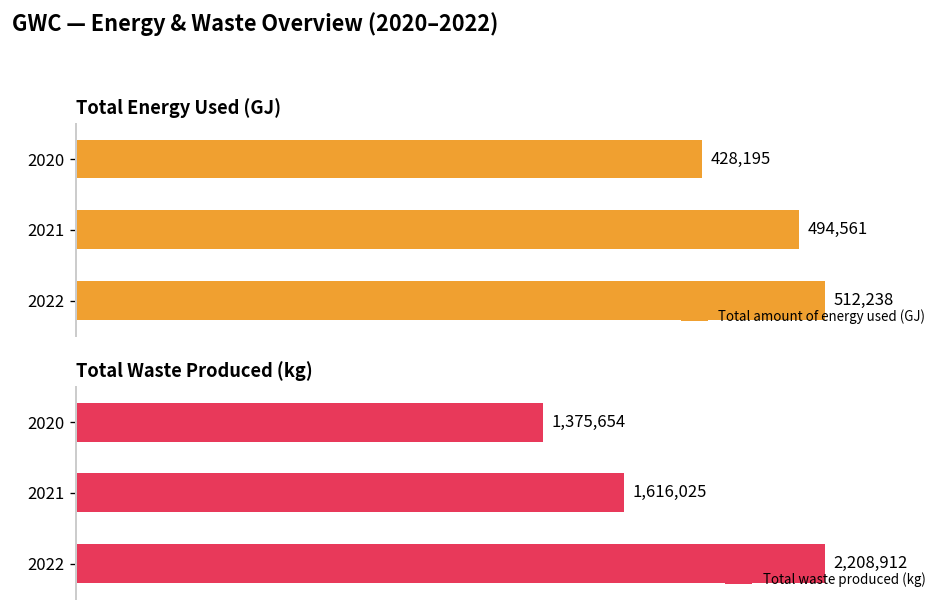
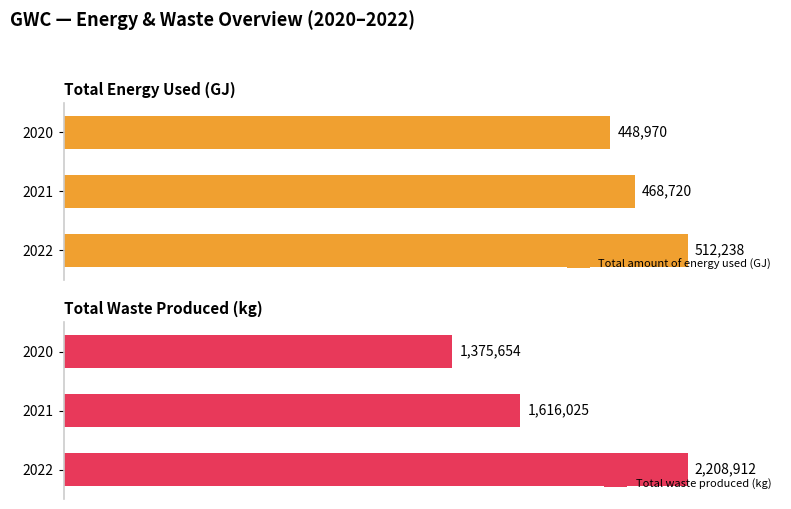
Total Energy Used (GJ), 2020: 428,195 -> 448,970
Total Energy Used (GJ), 2021: 494,561 -> 468,720
